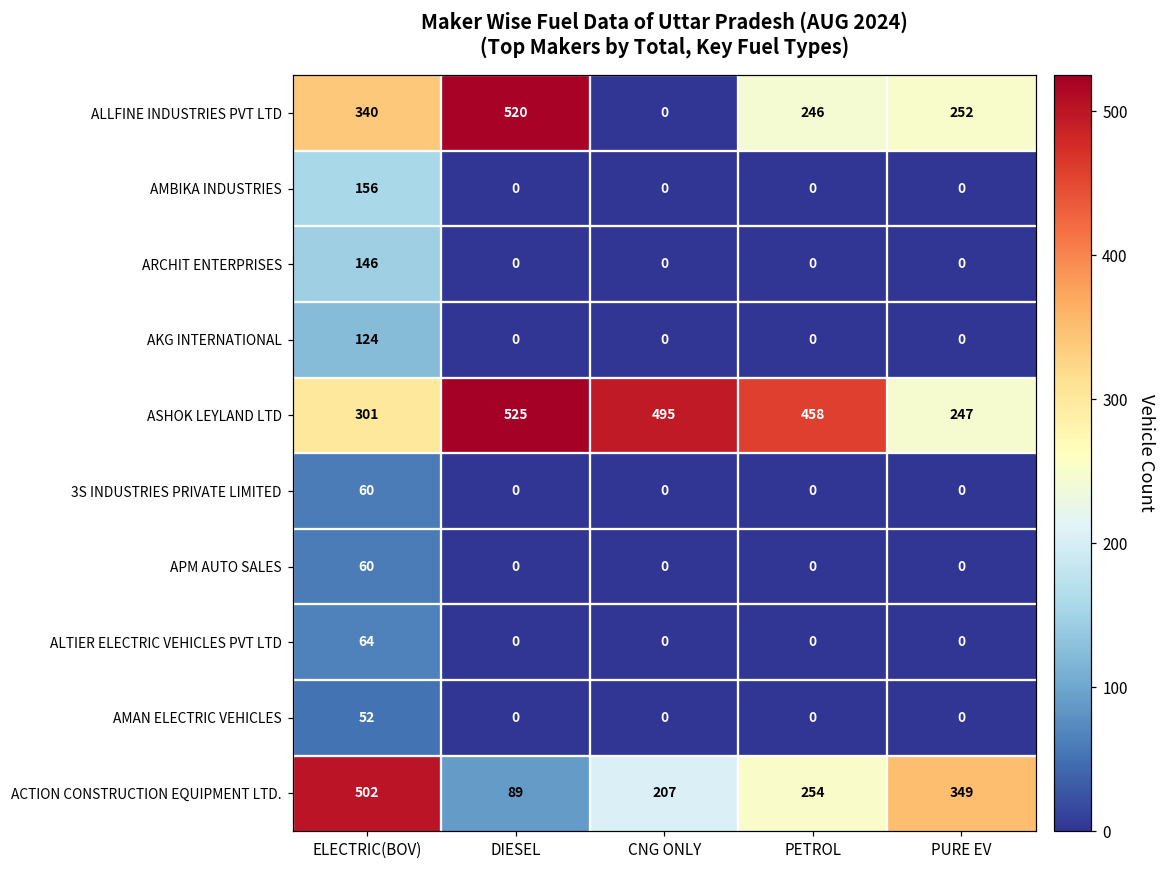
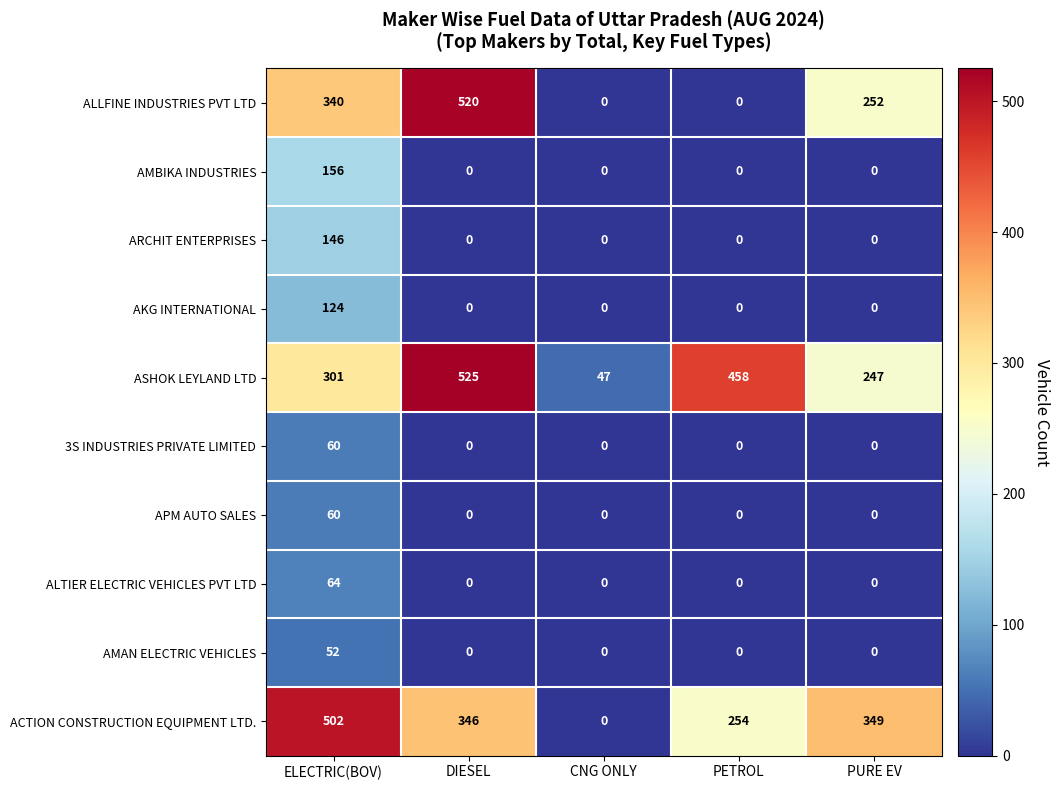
ALLFINE INDUSTRIES PVT LTD, PETROL: 246 -> 0
ASHOK LEYLAND LTD, CNG ONLY: 495 -> 47
ACTION CONSTRUCTION EQUIPMENT LTD., DIESEL: 89 -> 346
ACTION CONSTRUCTION EQUIPMENT LTD., CNG ONLY: 207 -> 0
